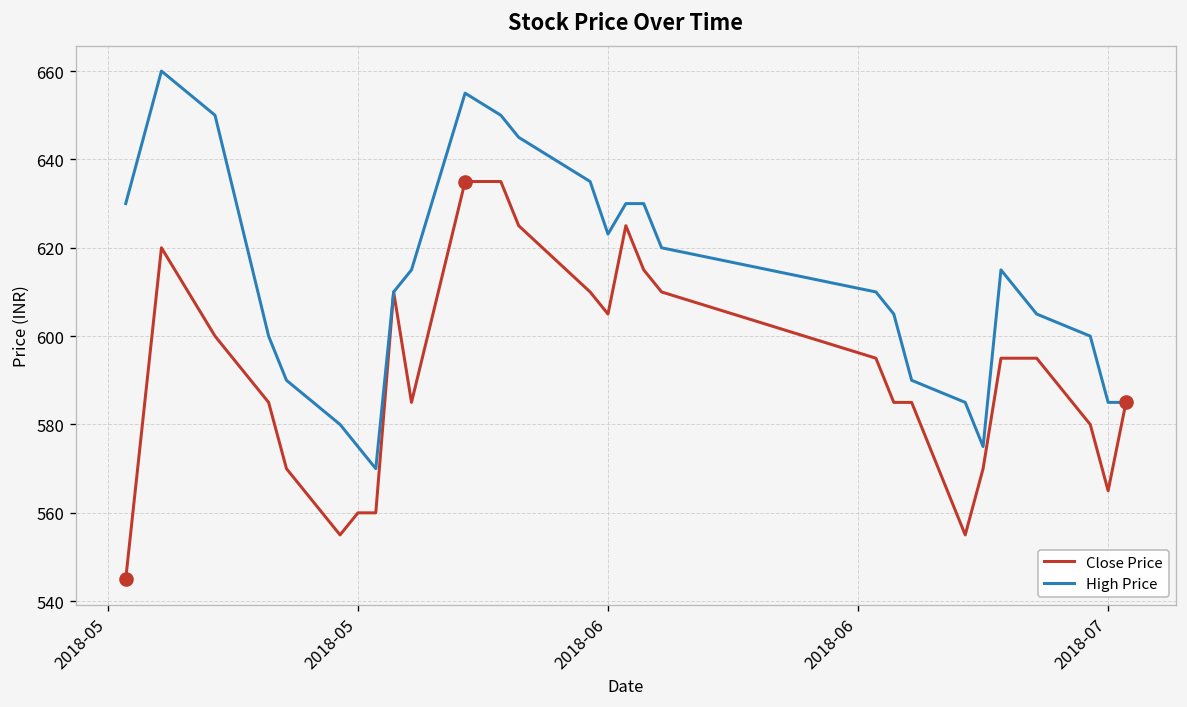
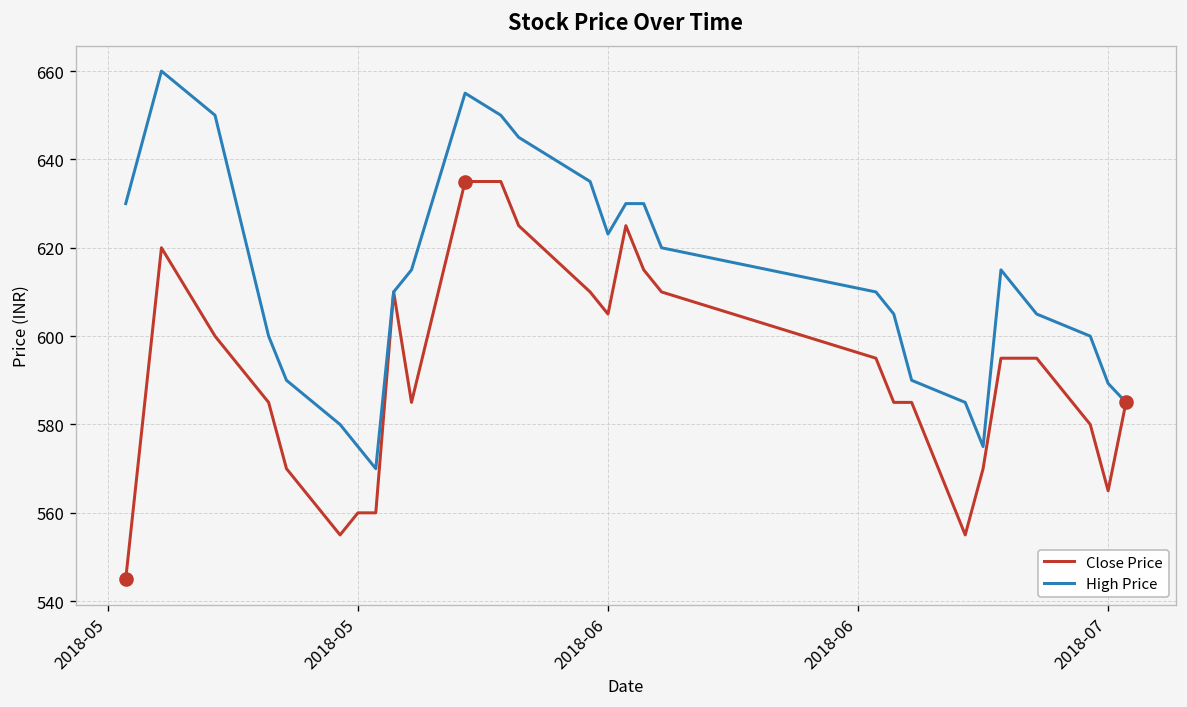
High Price, 2018-07: 585 -> 589
